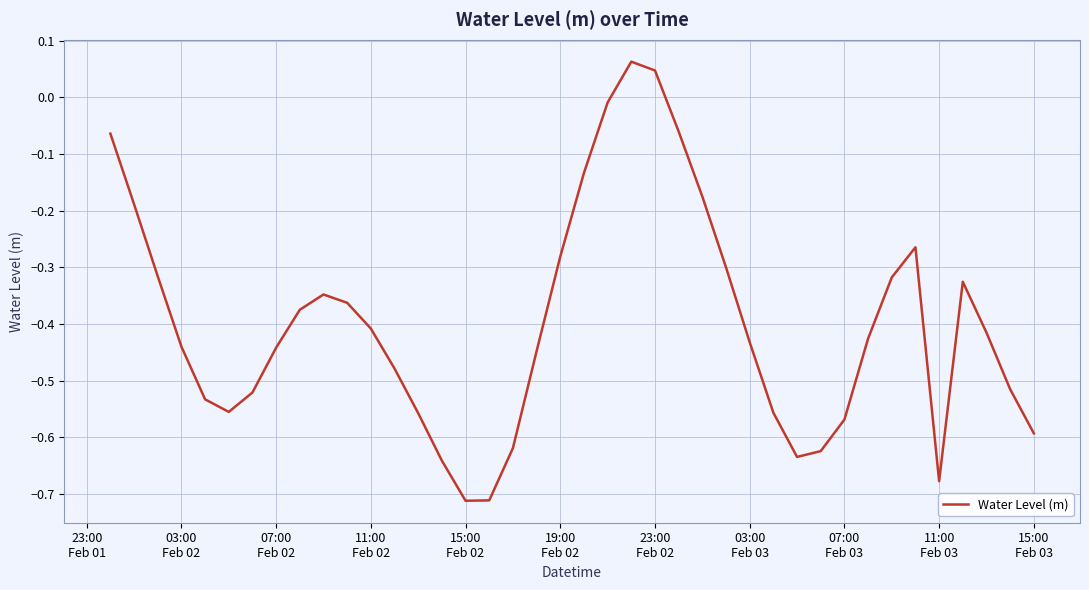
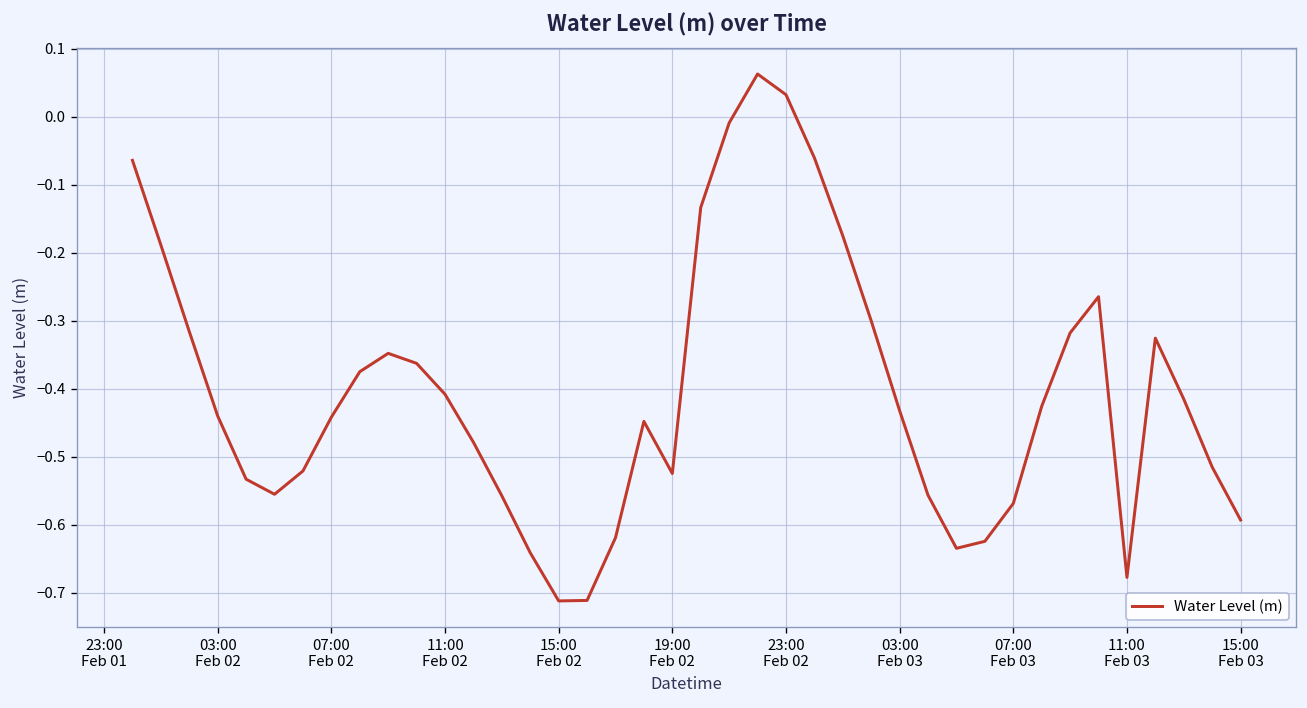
19:00 Feb 02: -0.28 -> -0.52
23:00 Feb 02: 0.05 -> 0.03
